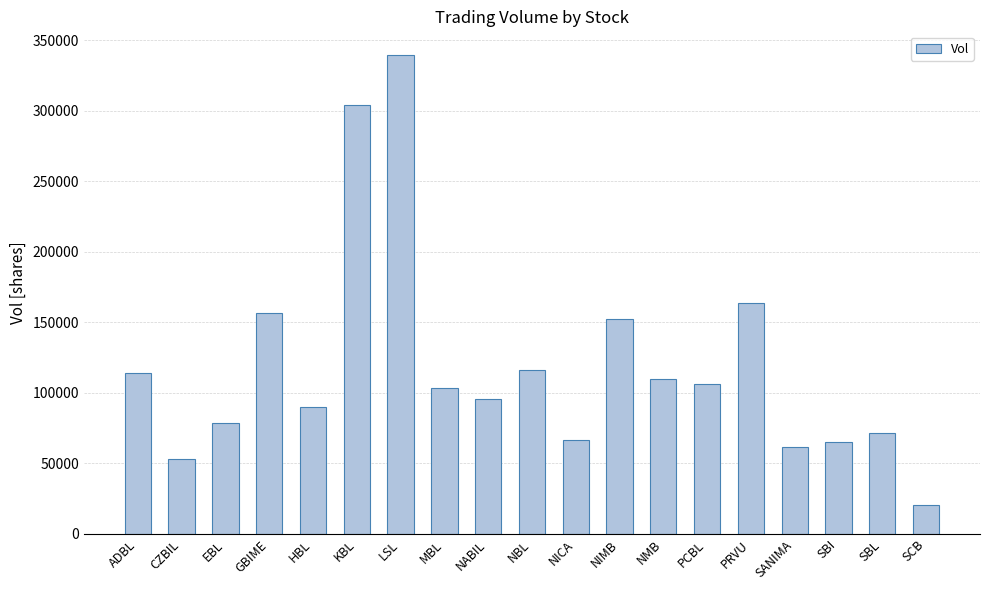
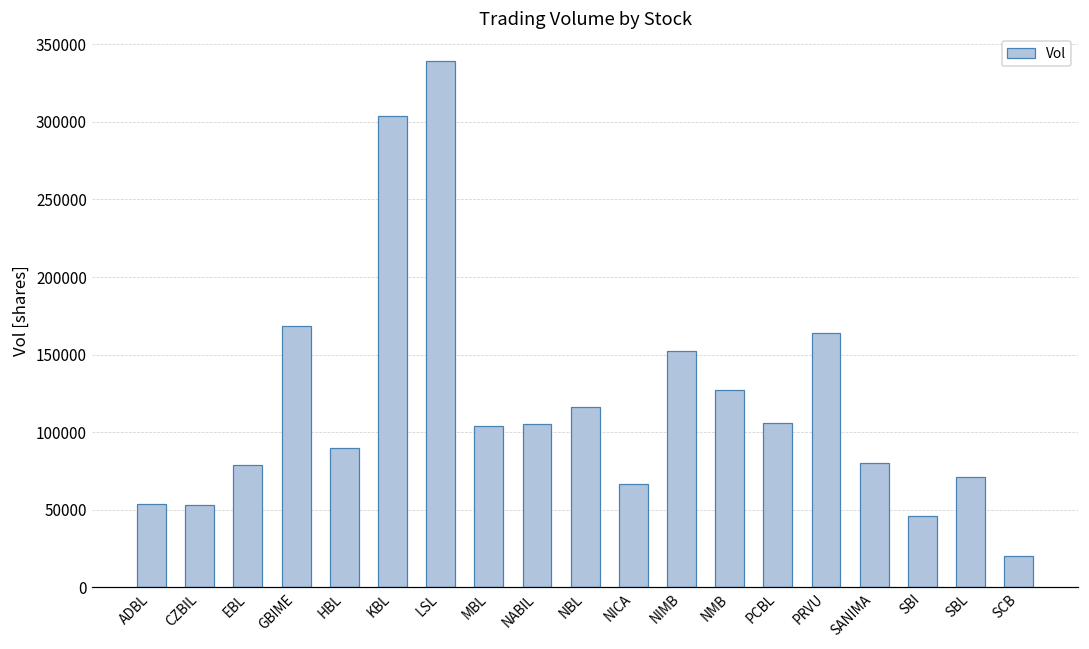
ADBL: 114000 -> 53000
GBIME: 157000 -> 169000
NABIL: 96000 -> 105000
NMB: 110000 -> 127000
SANIMA: 61000 -> 80000
SBI: 65000 -> 46000
